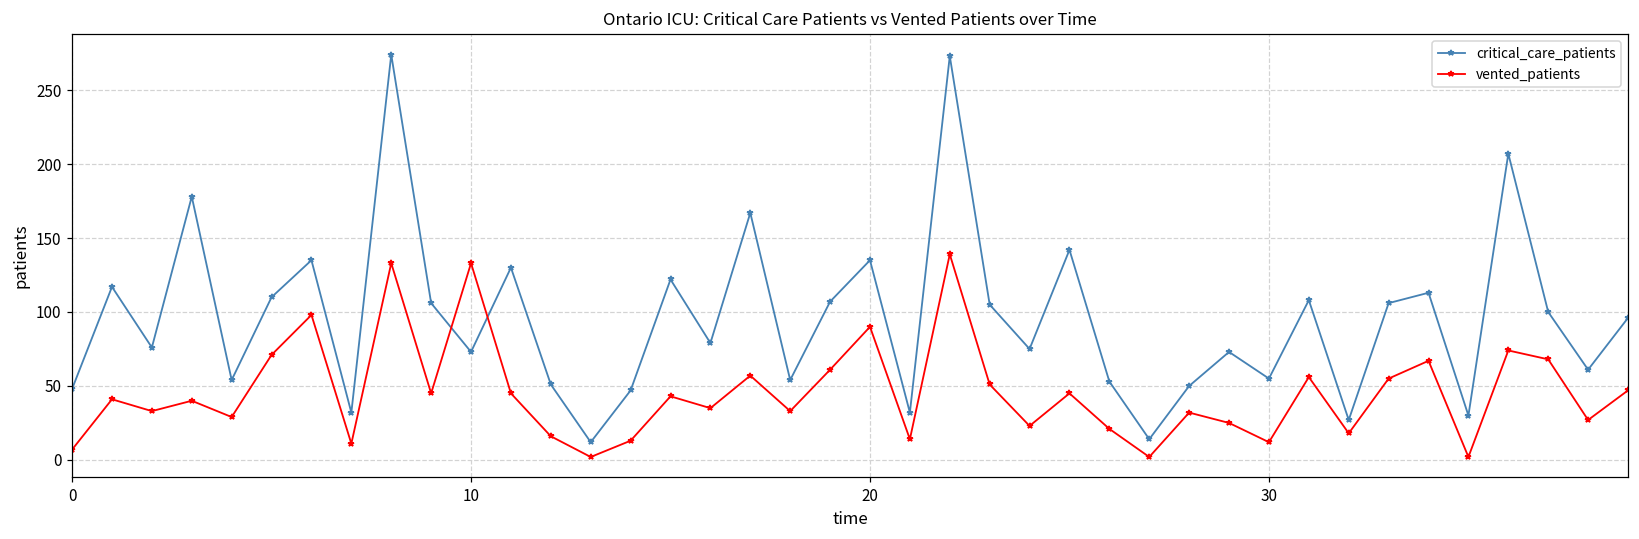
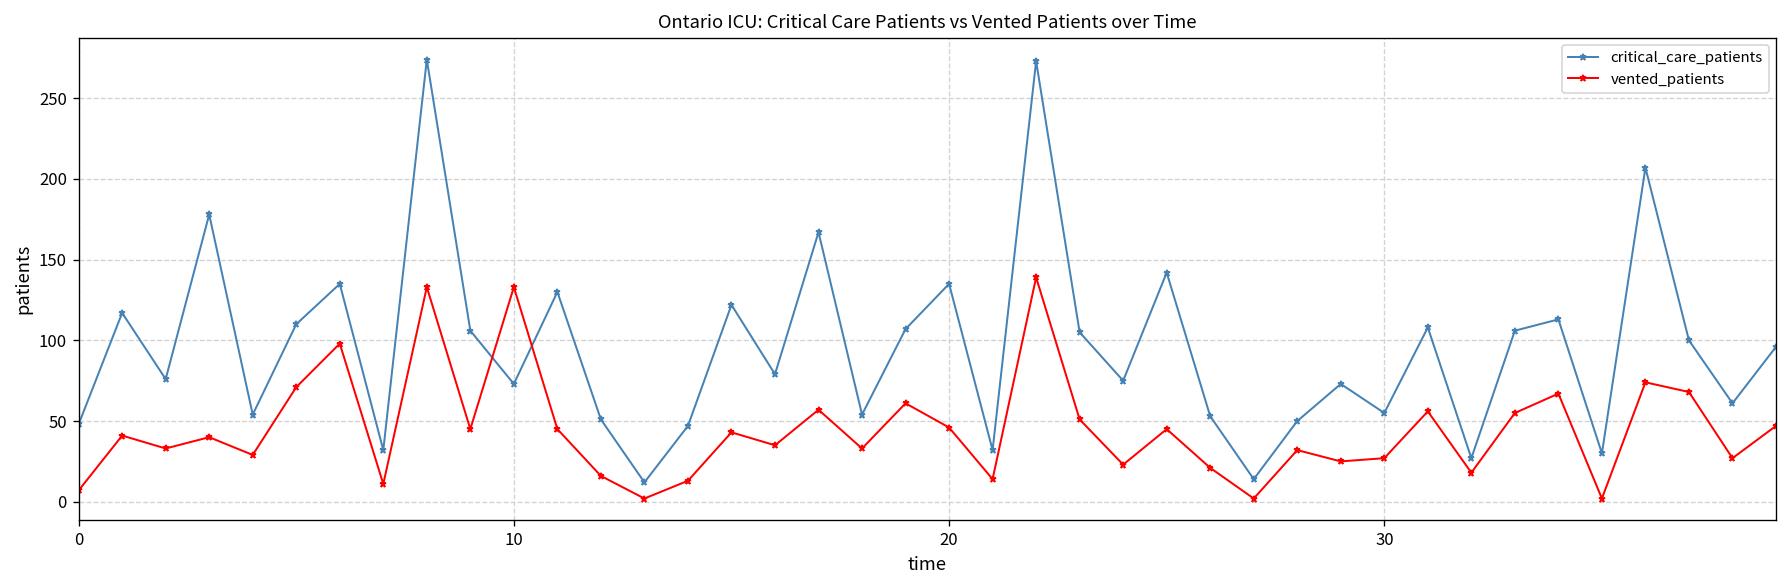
vented_patients, 20: 90 -> 46
vented_patients, 30: 12 -> 27
